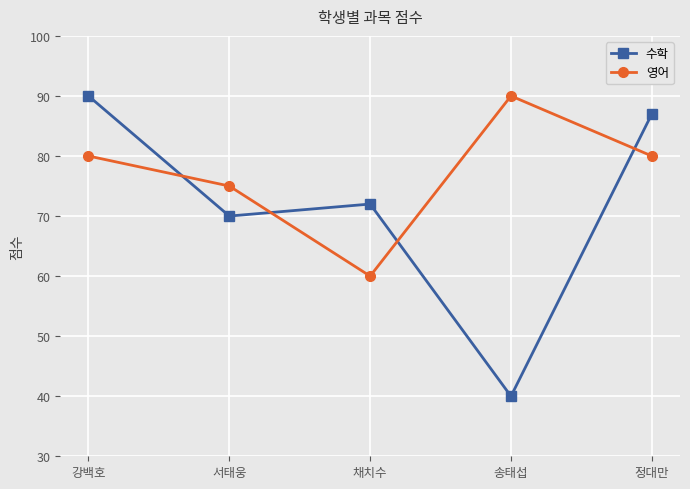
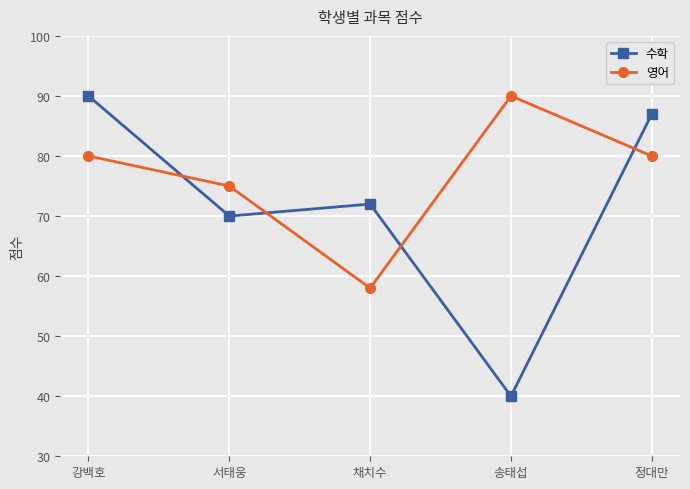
영어, 채치수: 60 -> 58
